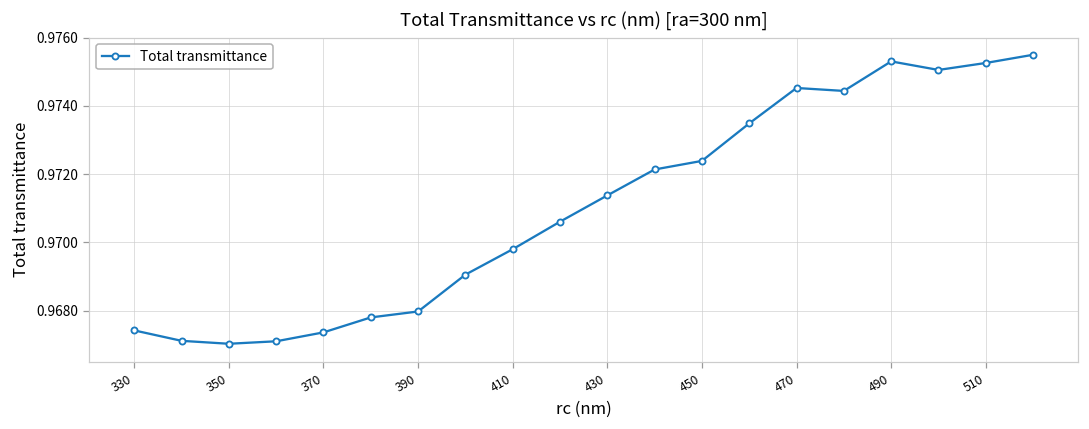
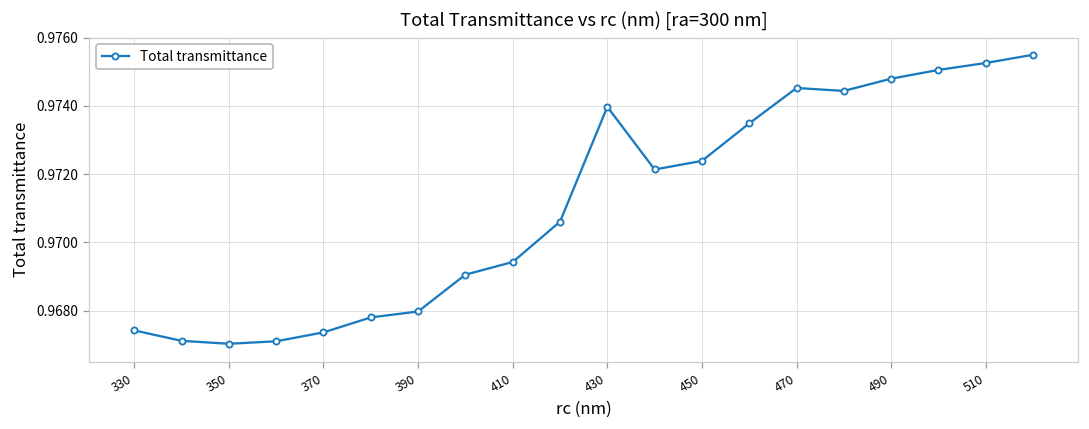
410: 0.9698 -> 0.9694
430: 0.9714 -> 0.9740
490: 0.9753 -> 0.9748
